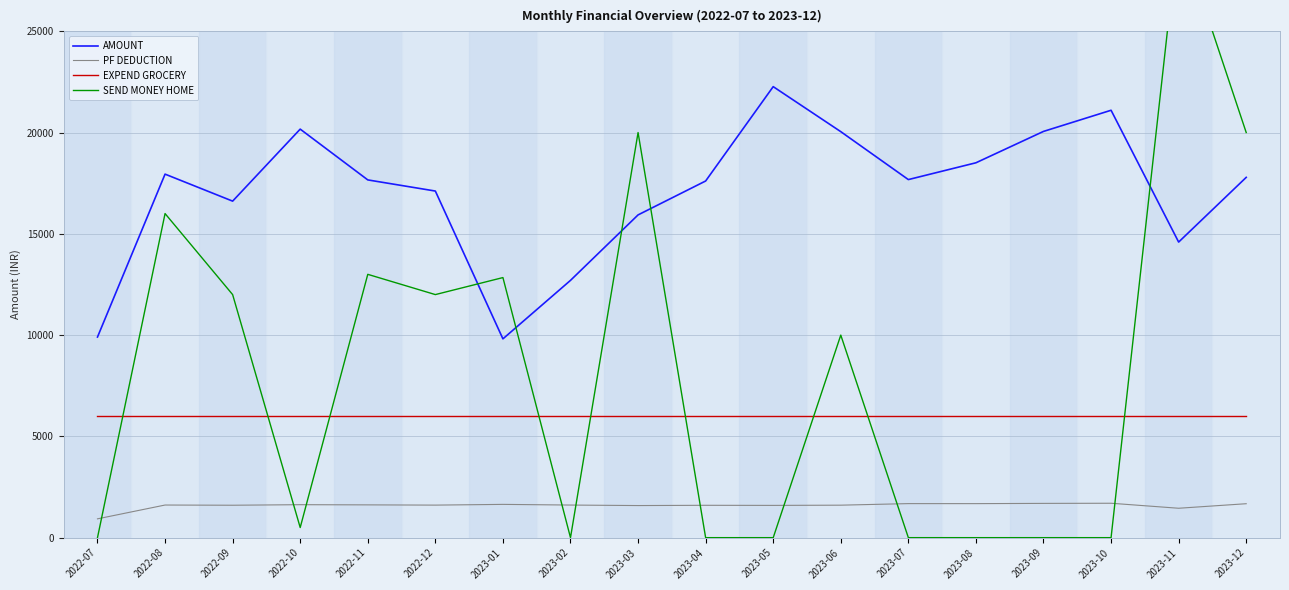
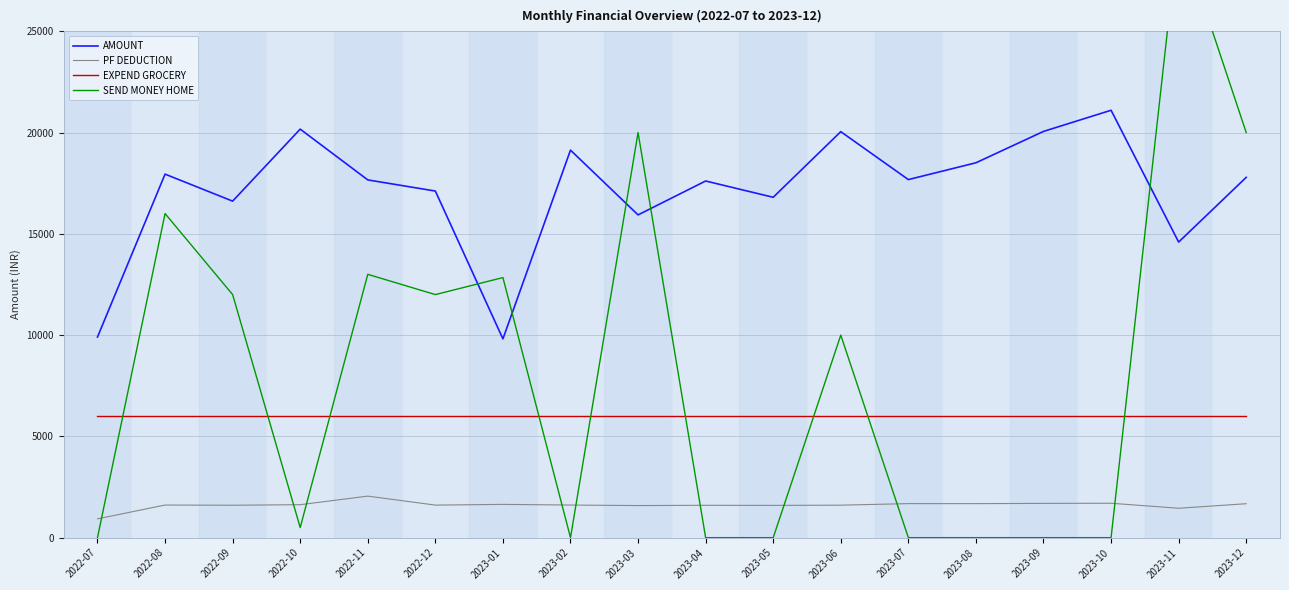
PF DEDUCTION, 2022-11: 1600 -> 2100
AMOUNT, 2023-02: 12700 -> 19100
AMOUNT, 2023-05: 22300 -> 16800
